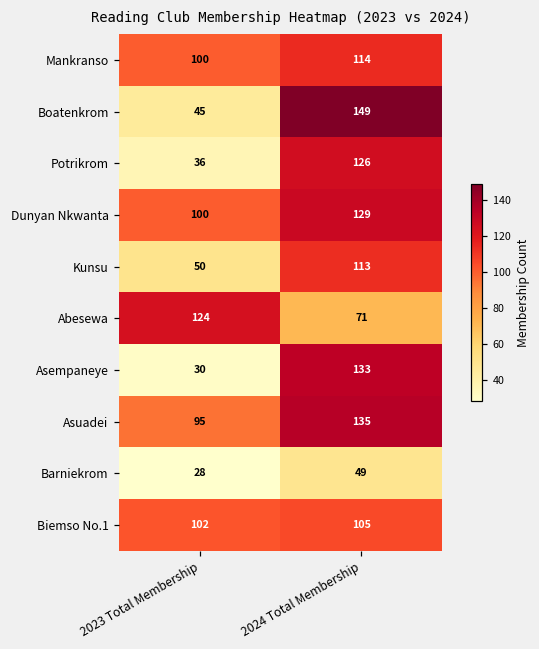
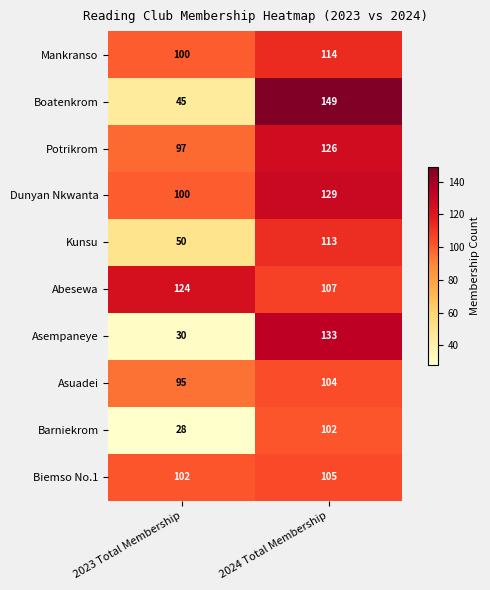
Potrikrom, 2023 Total Membership: 36 -> 97
Abesewa, 2024 Total Membership: 71 -> 107
Asuadei, 2024 Total Membership: 135 -> 104
Barniekrom, 2024 Total Membership: 49 -> 102
